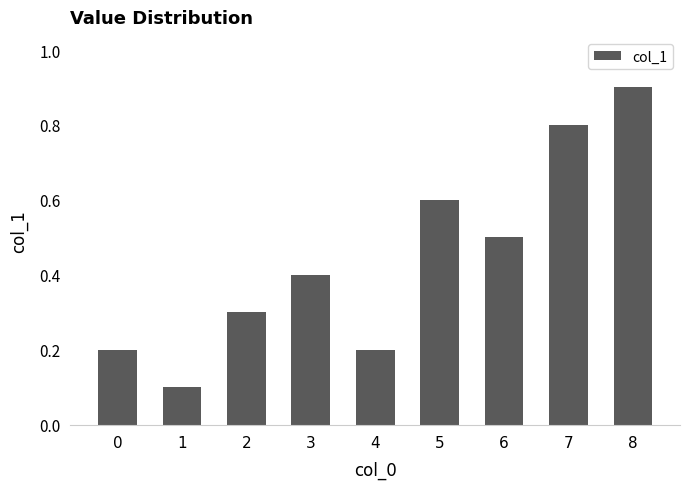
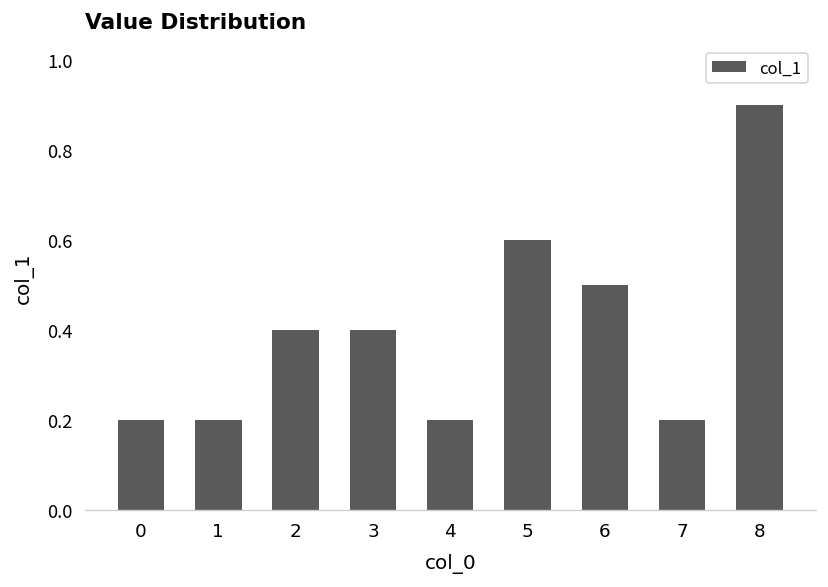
1: 0.1 -> 0.2
2: 0.3 -> 0.4
7: 0.8 -> 0.2
